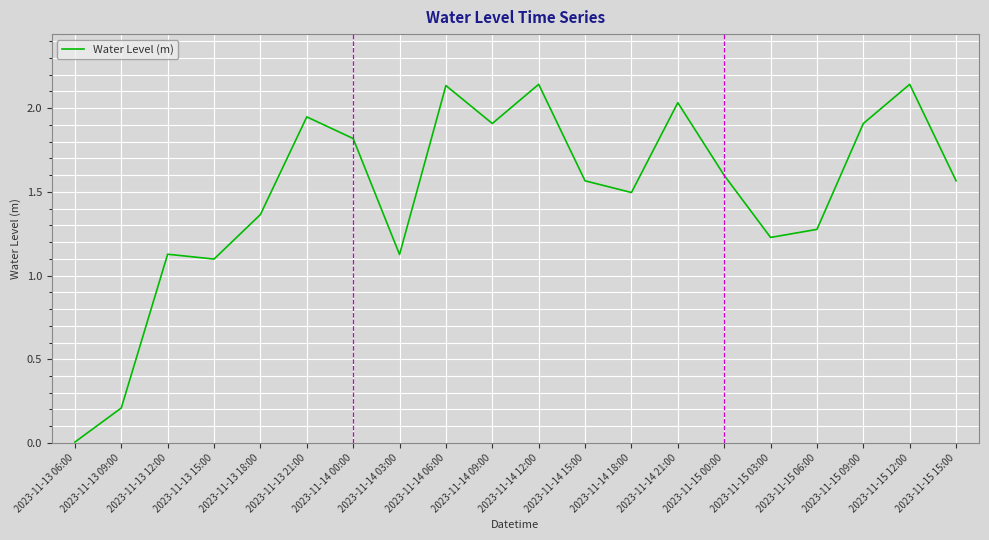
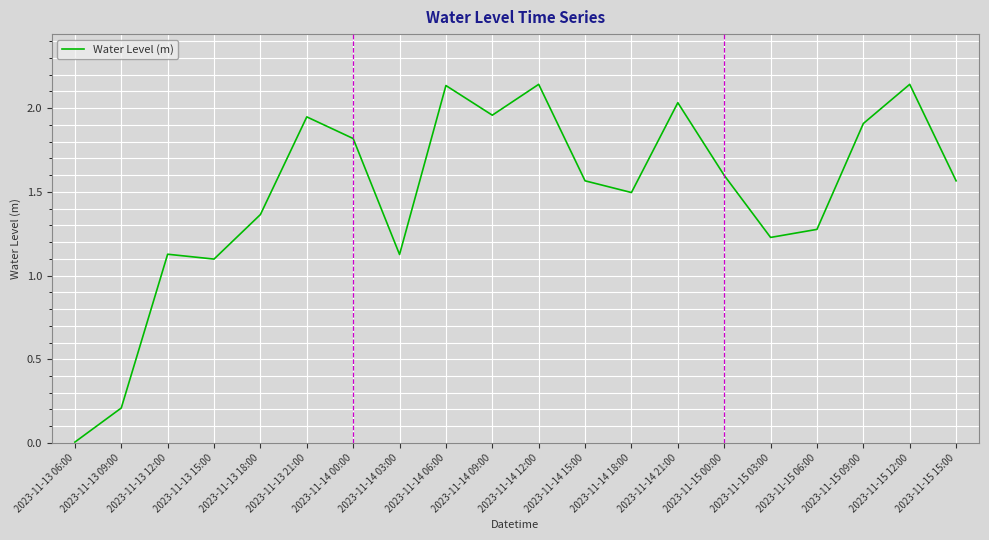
2023-11-14 09:00: 1.91 -> 1.96
